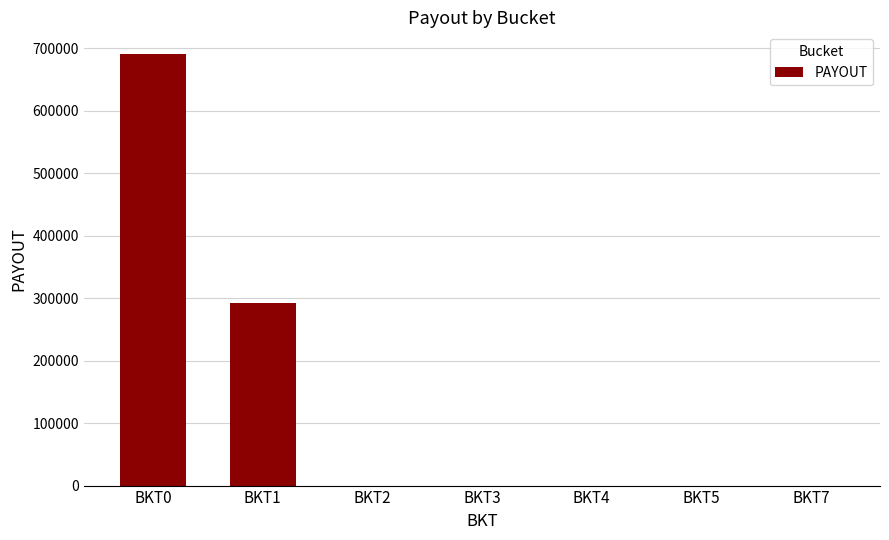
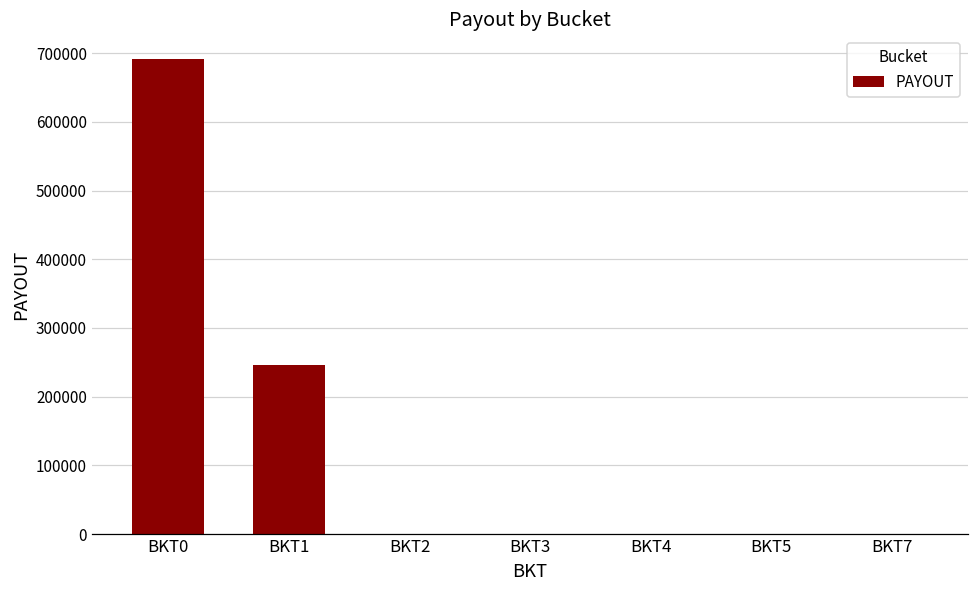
BKT1: 290000 -> 250000
